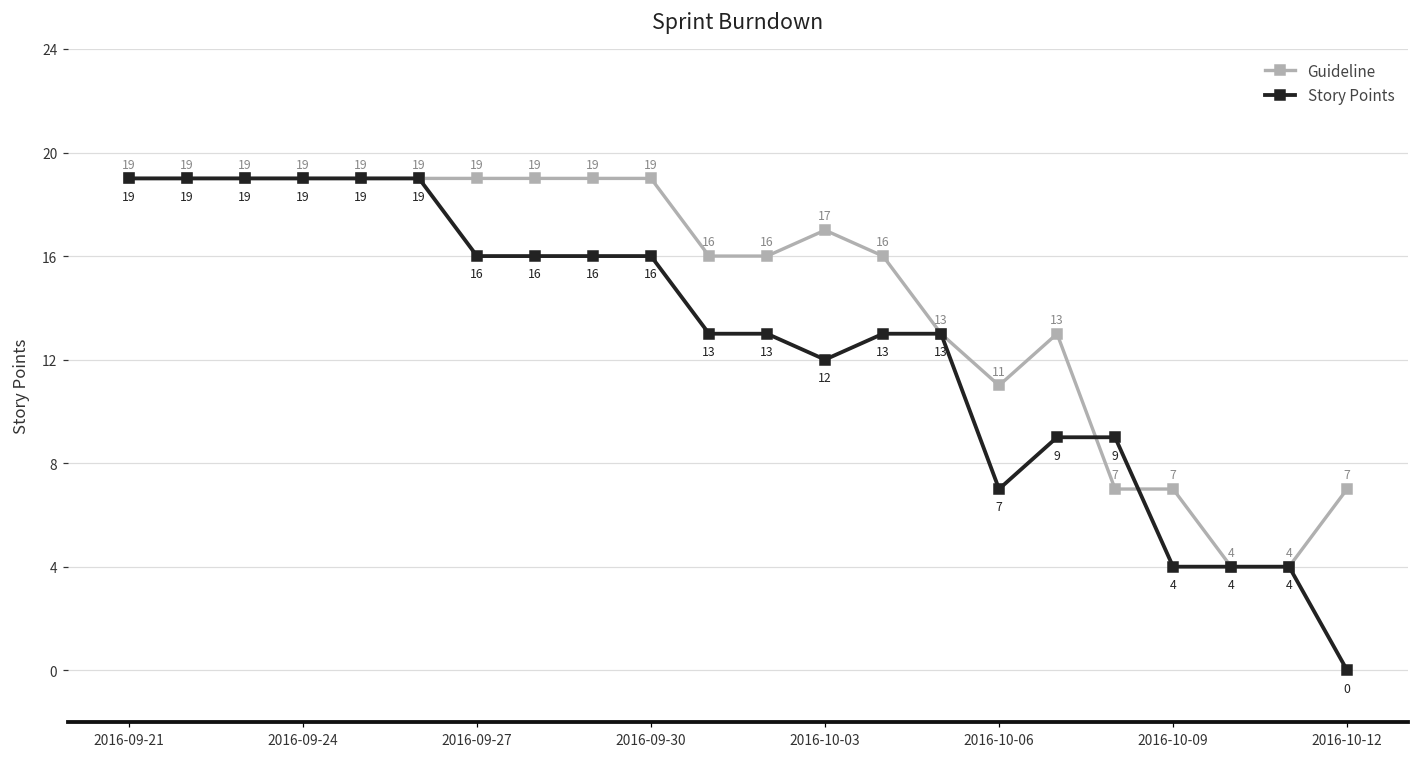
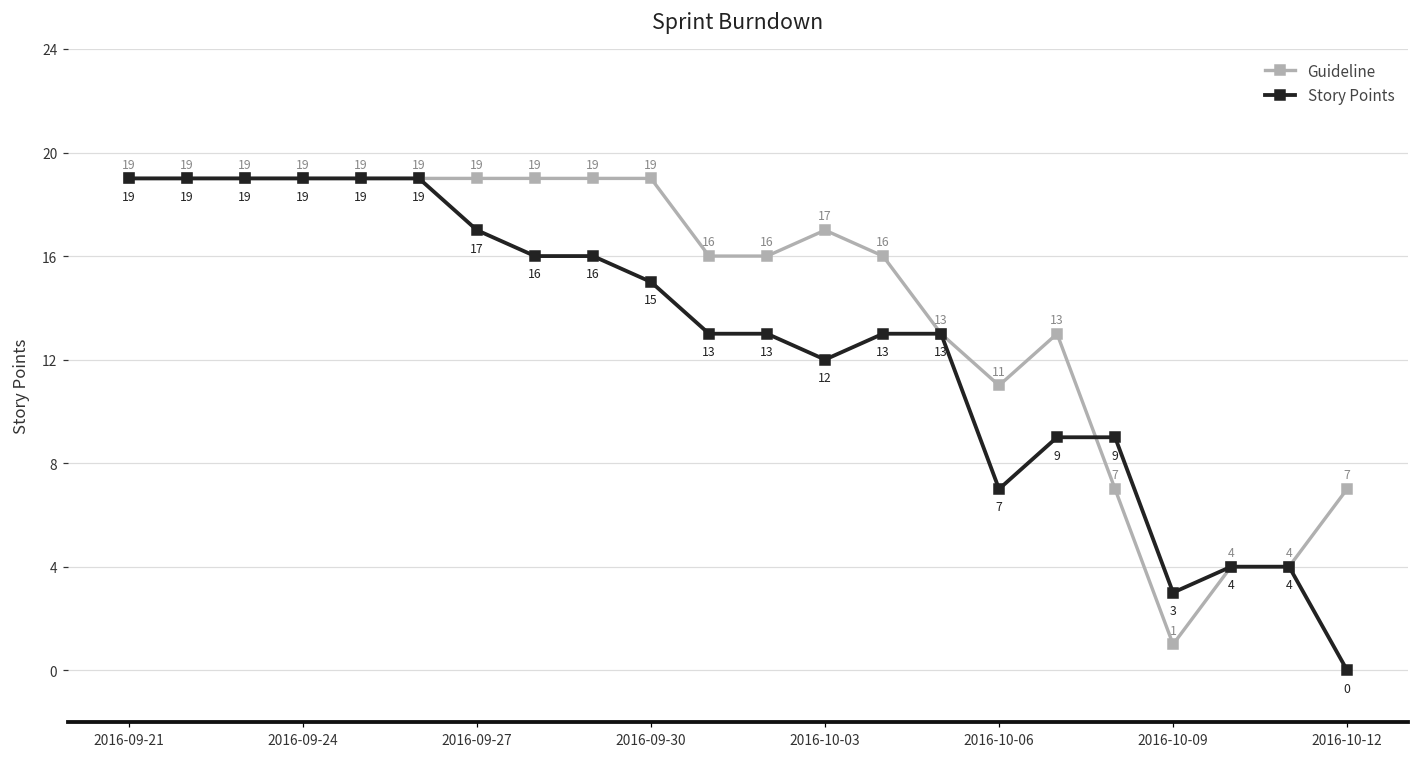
Story Points, 2016-09-27: 16 -> 17
Story Points, 2016-09-30: 16 -> 15
Guideline, 2016-10-09: 7 -> 1
Story Points, 2016-10-09: 4 -> 3
